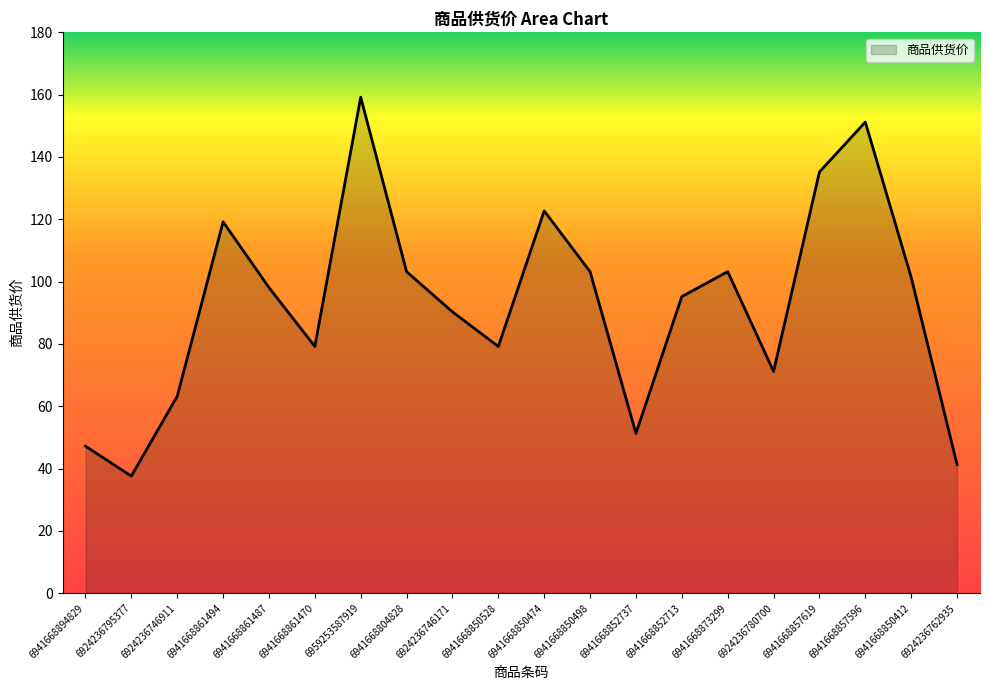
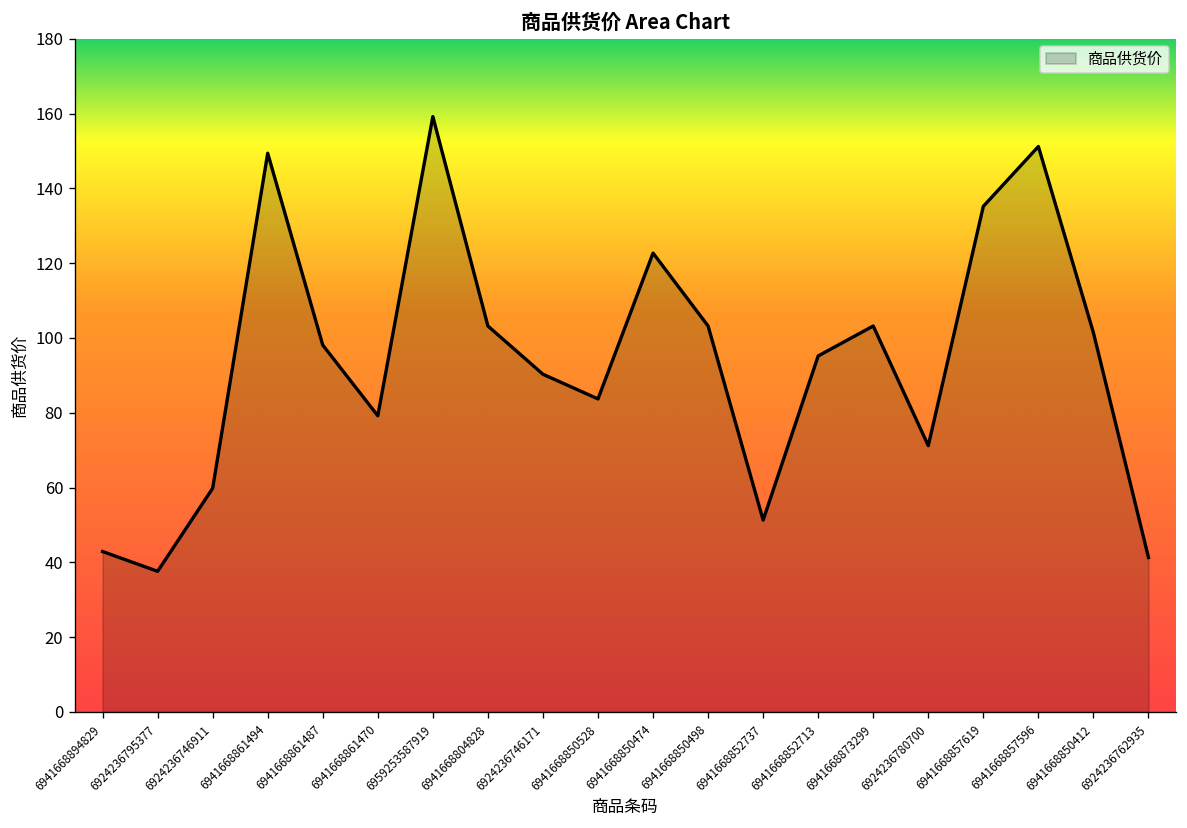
6941668894829: 47 -> 43
6924236746911: 63 -> 60
6941668861494: 119 -> 149
6941668850528: 79 -> 84
